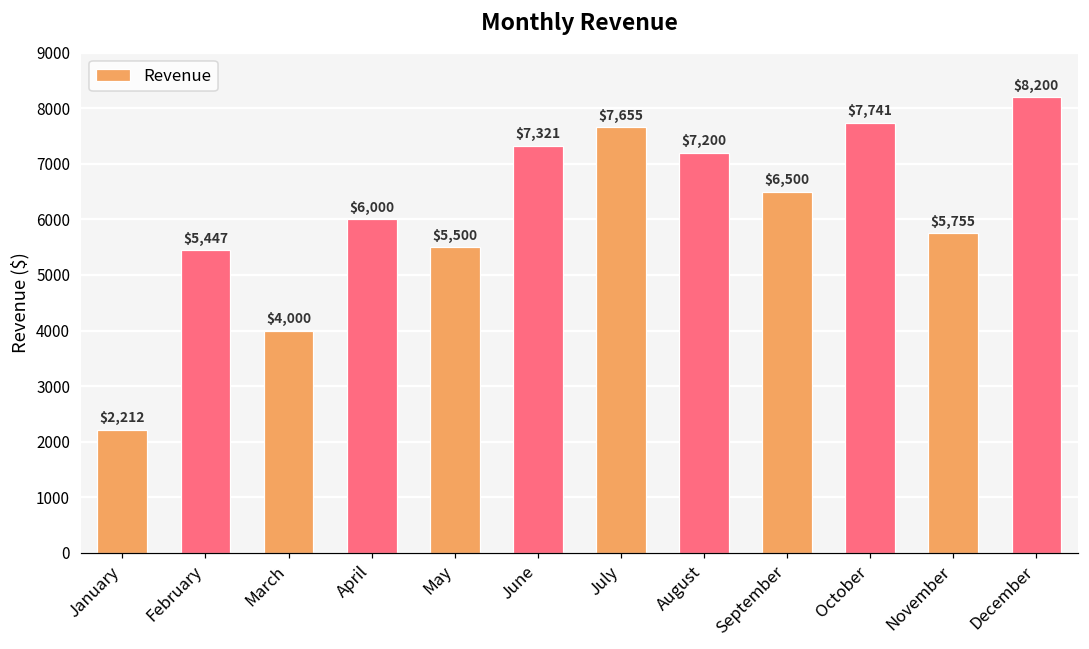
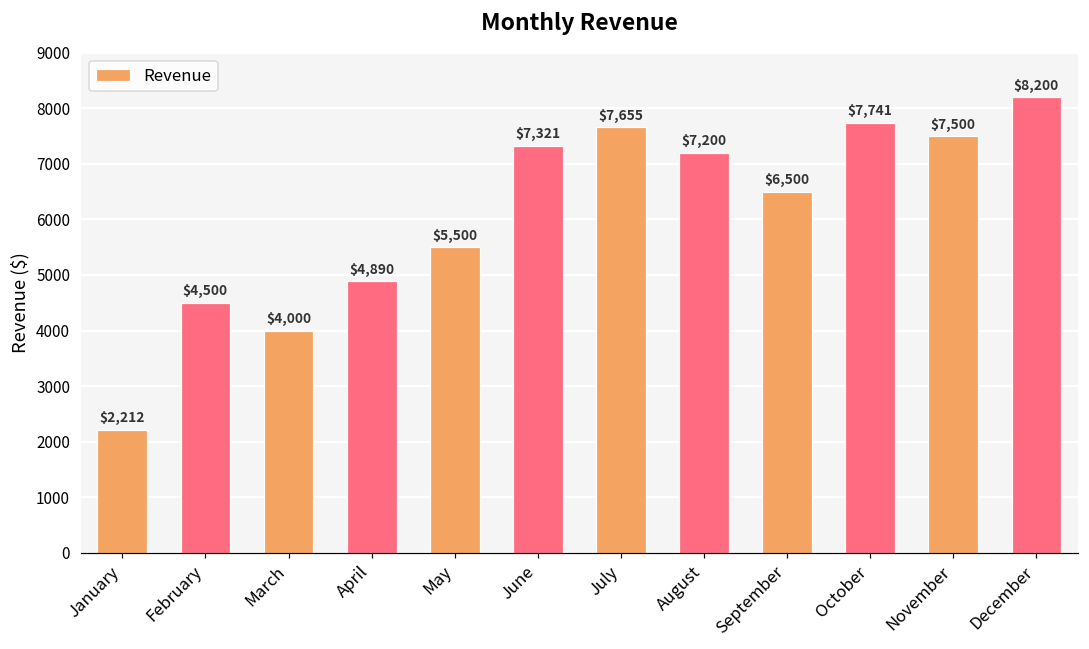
February: $5,447 -> $4,500
April: $6,000 -> $4,890
November: $5,755 -> $7,500
